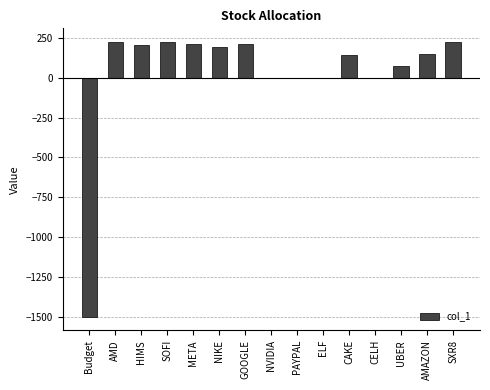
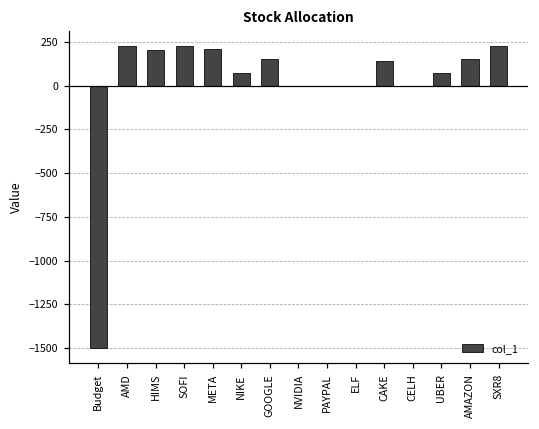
NIKE: 200 -> 80
GOOGLE: 210 -> 150
